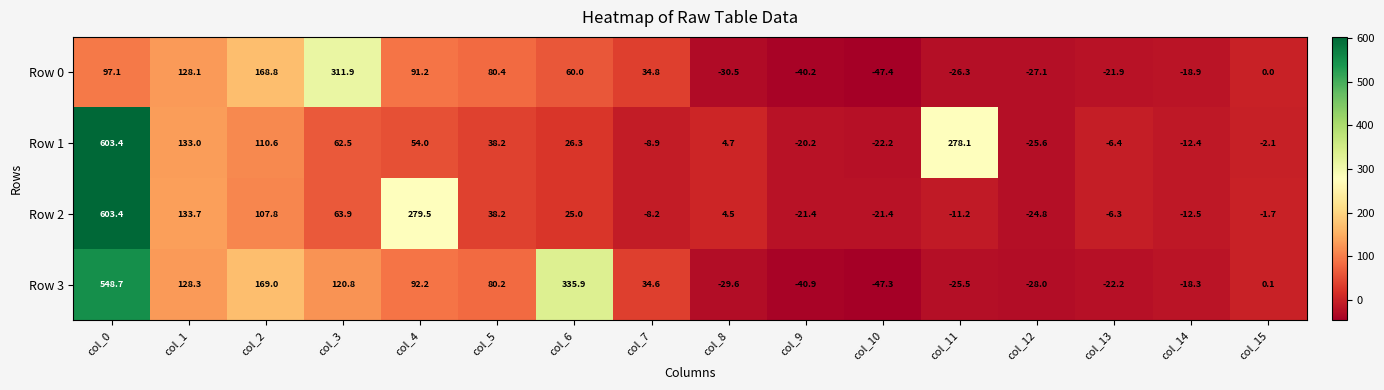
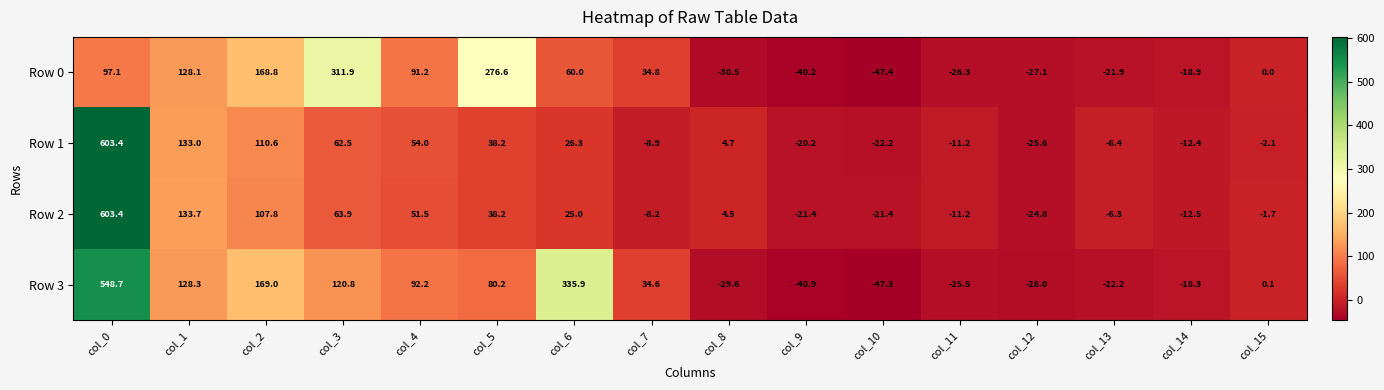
Row 0, col_5: 80.4 -> 276.6
Row 1, col_11: 278.1 -> -11.2
Row 2, col_4: 279.5 -> 51.5
